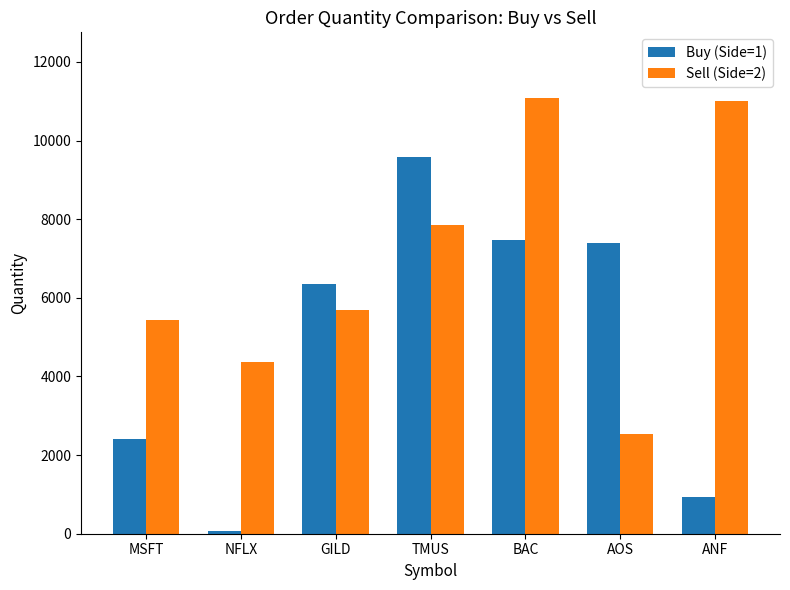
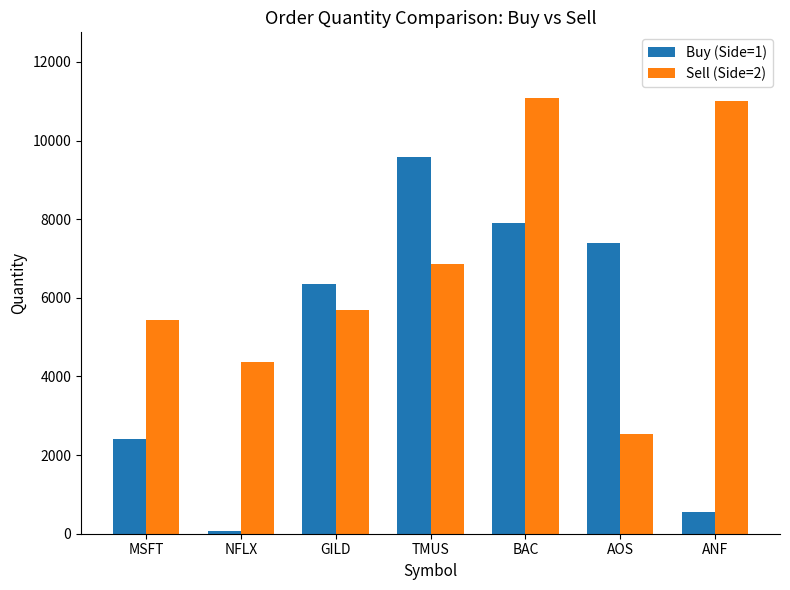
Sell (Side=2), TMUS: 7900 -> 6900
Buy (Side=1), BAC: 7500 -> 7900
Buy (Side=1), ANF: 900 -> 600
